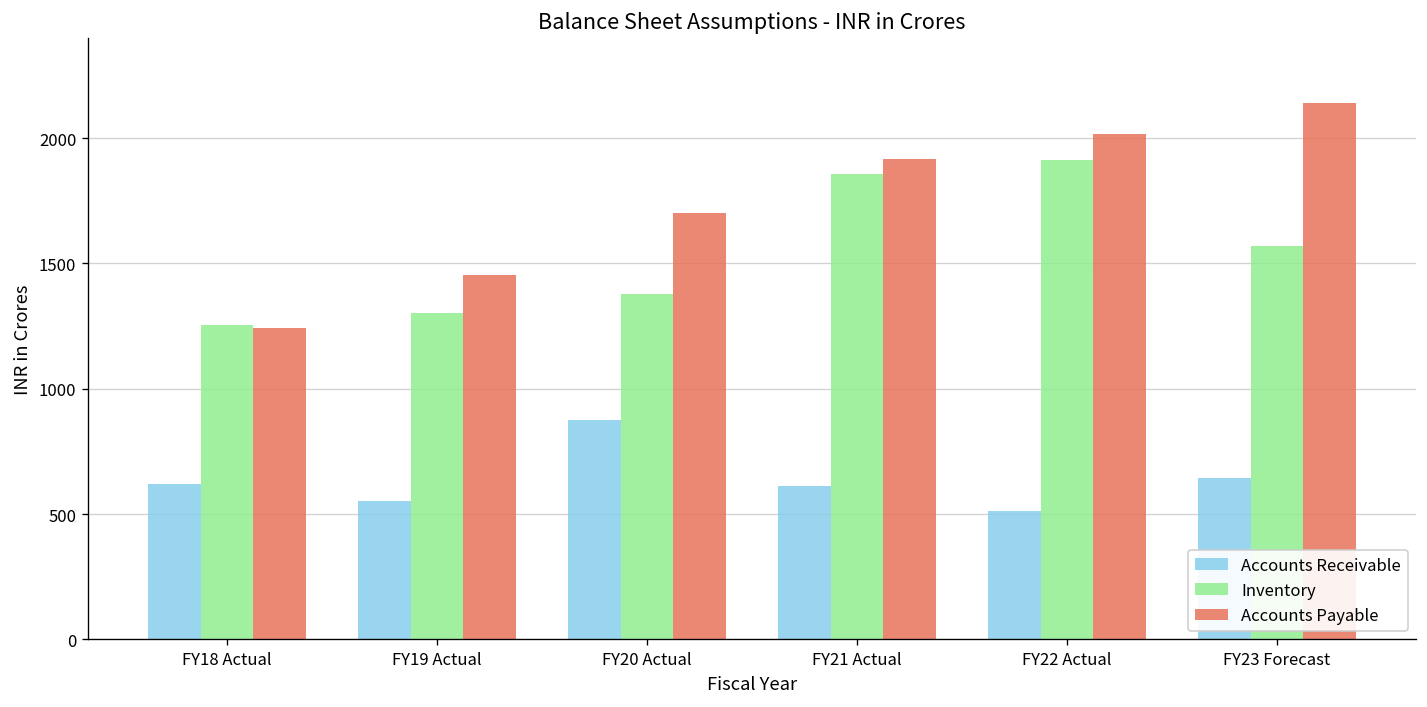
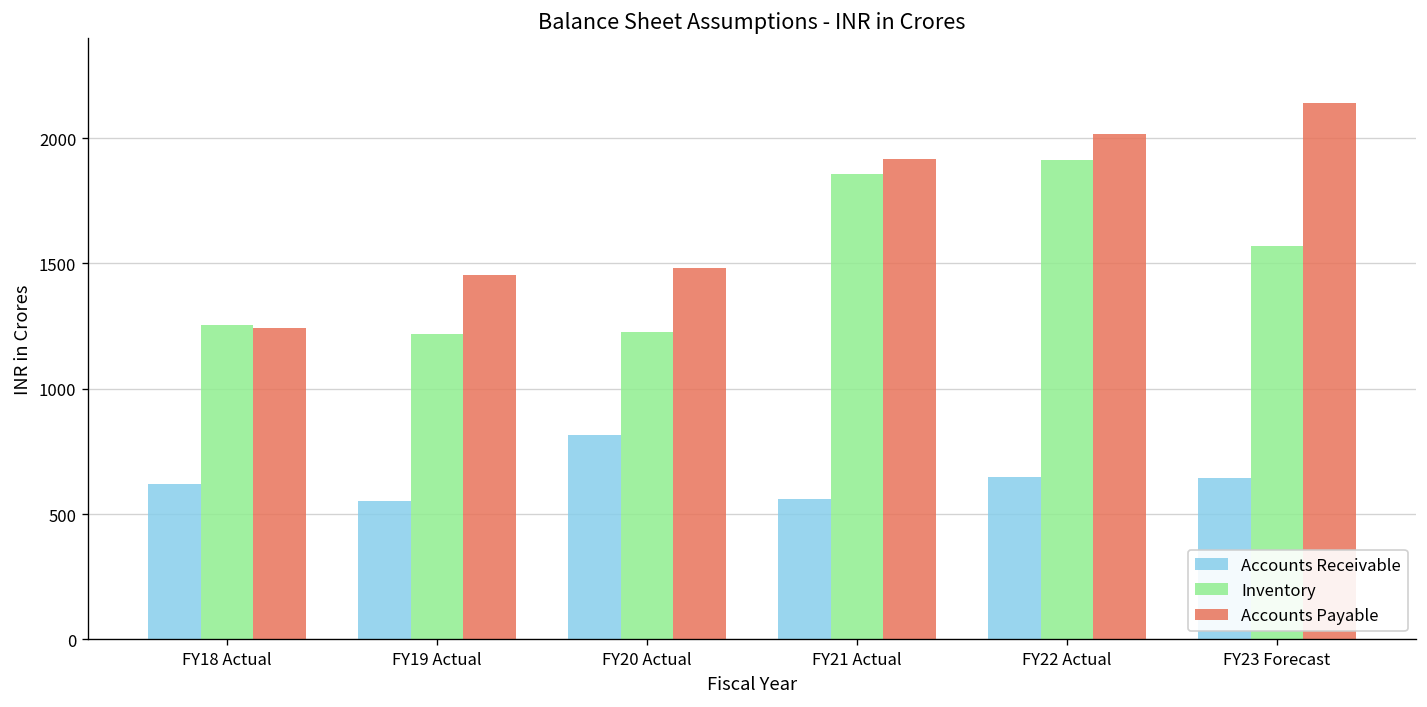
Inventory, FY19 Actual: 1300 -> 1220
Accounts Receivable, FY20 Actual: 870 -> 810
Inventory, FY20 Actual: 1380 -> 1230
Accounts Payable, FY20 Actual: 1700 -> 1480
Accounts Receivable, FY21 Actual: 610 -> 560
Accounts Receivable, FY22 Actual: 510 -> 650
